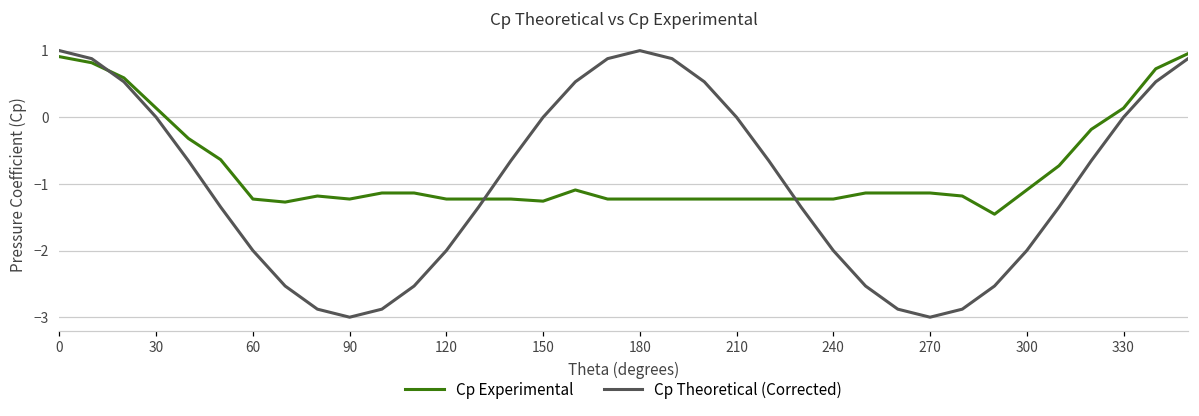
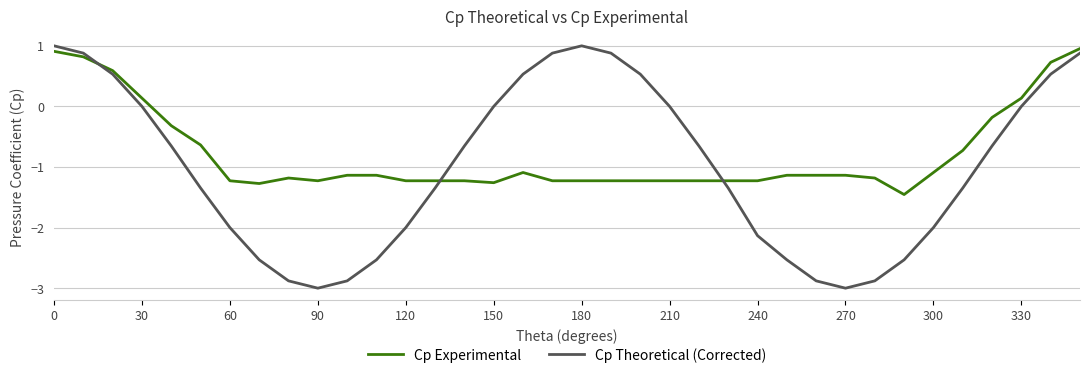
Cp Theoretical (Corrected), 240: -2.0 -> -2.1
